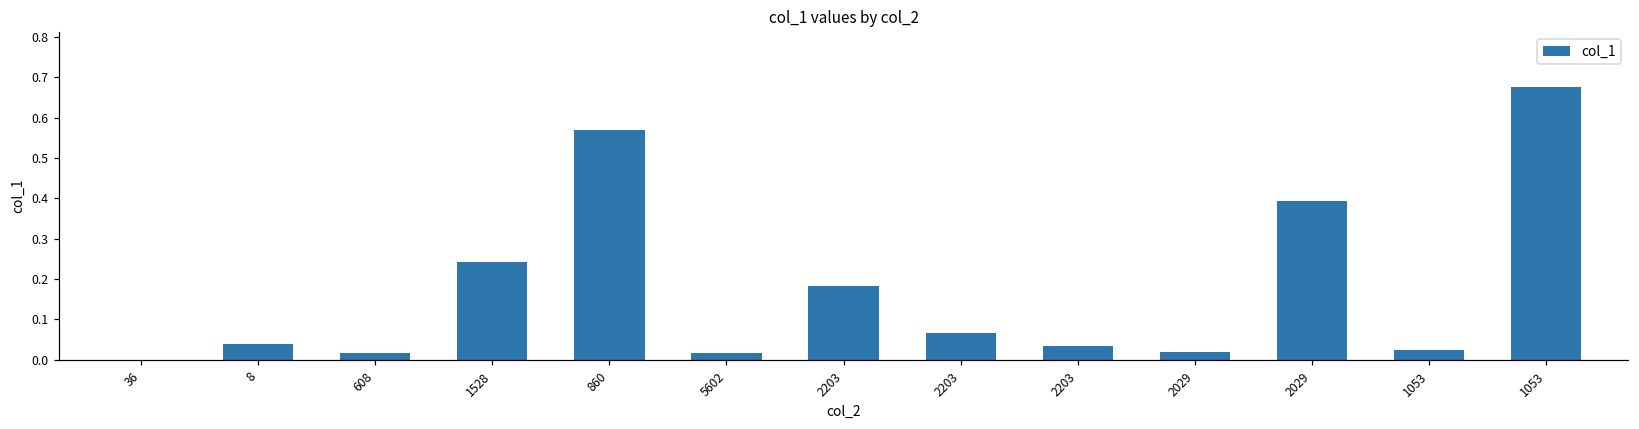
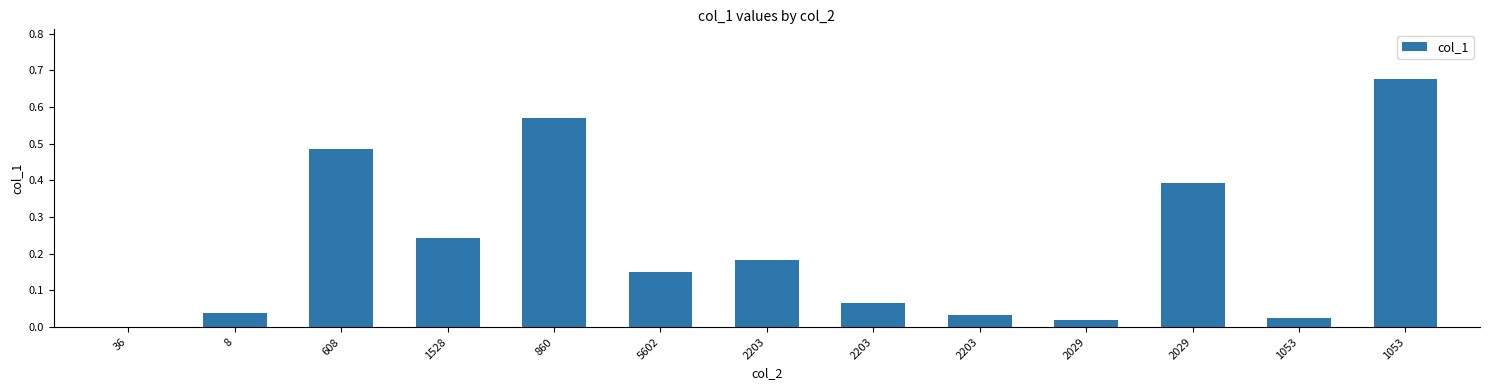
608: 0.02 -> 0.48
5602: 0.02 -> 0.15
